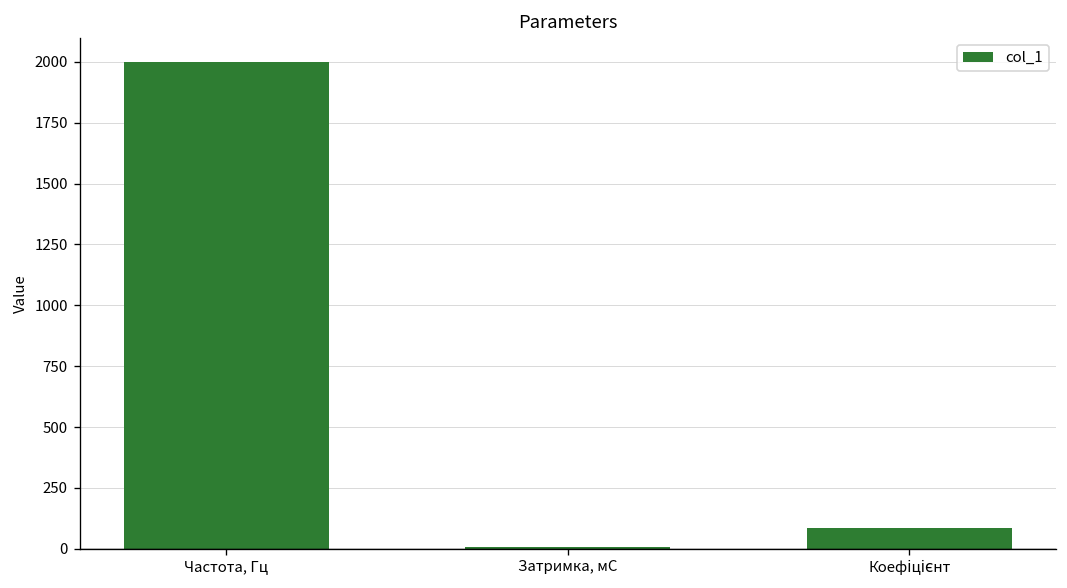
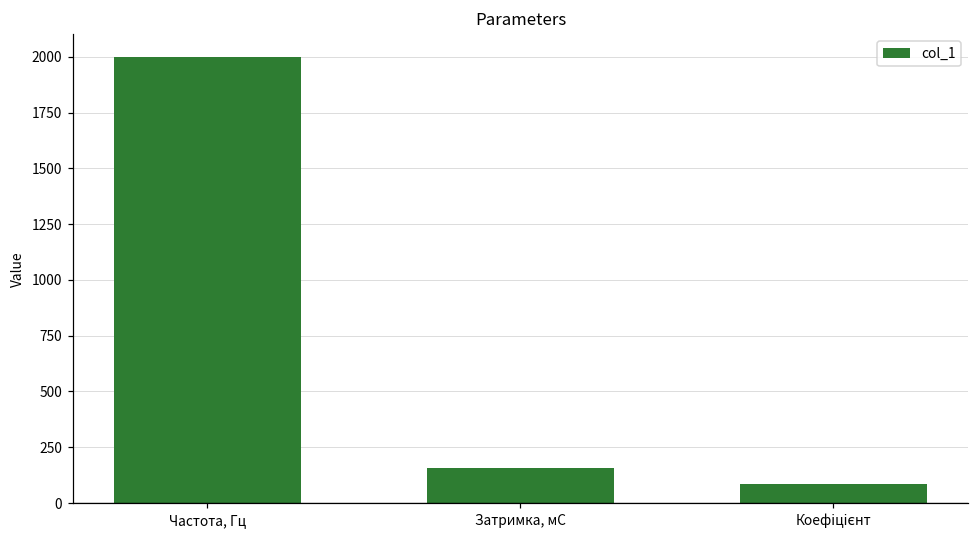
Затримка, мС: 10 -> 160
